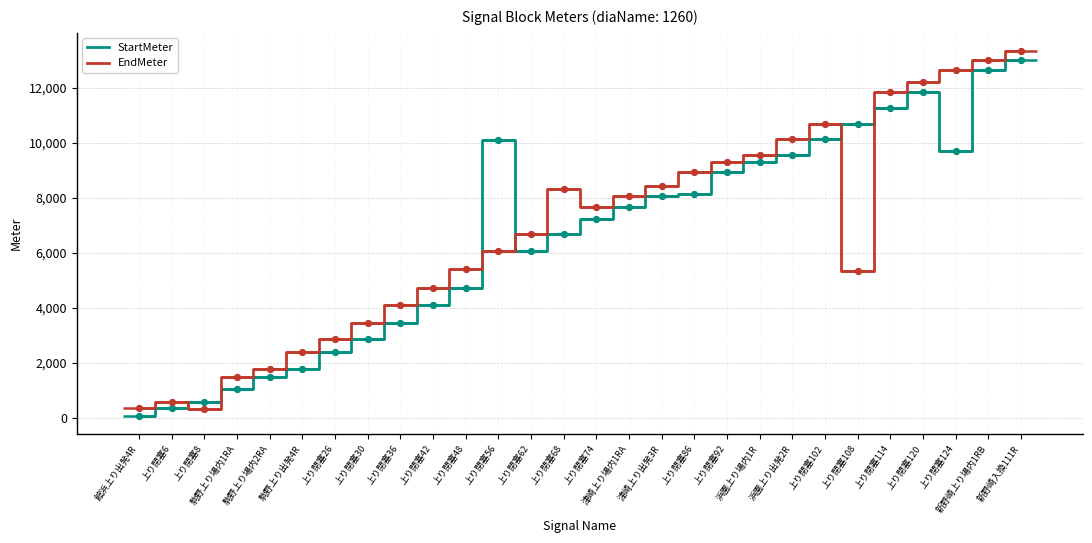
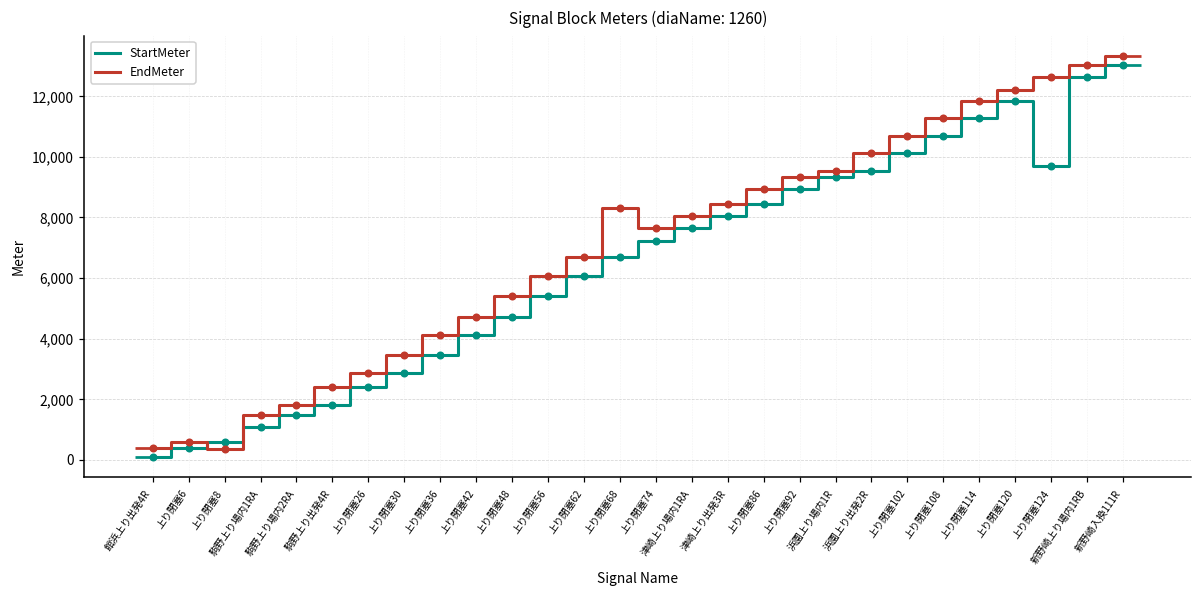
StartMeter, 上り閉塞56: 10,100 -> 5,400
StartMeter, 上り閉塞86: 8,200 -> 8,400
EndMeter, 上り閉塞108: 5,300 -> 11,300
